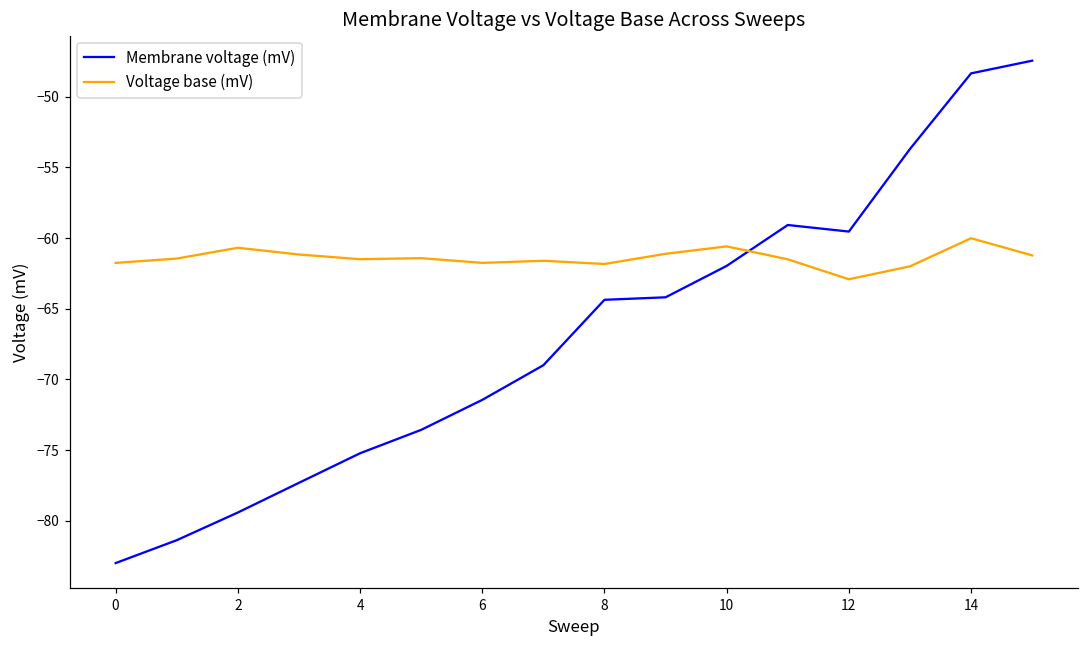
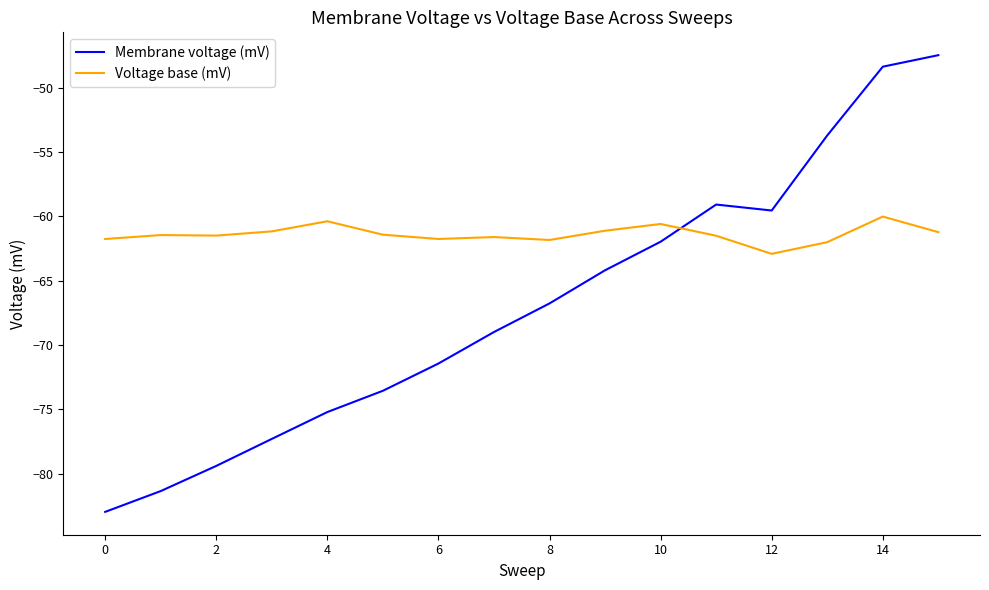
Voltage base (mV), 2: -60.7 -> -61.5
Voltage base (mV), 4: -61.5 -> -60.4
Membrane voltage (mV), 8: -64.4 -> -66.8
